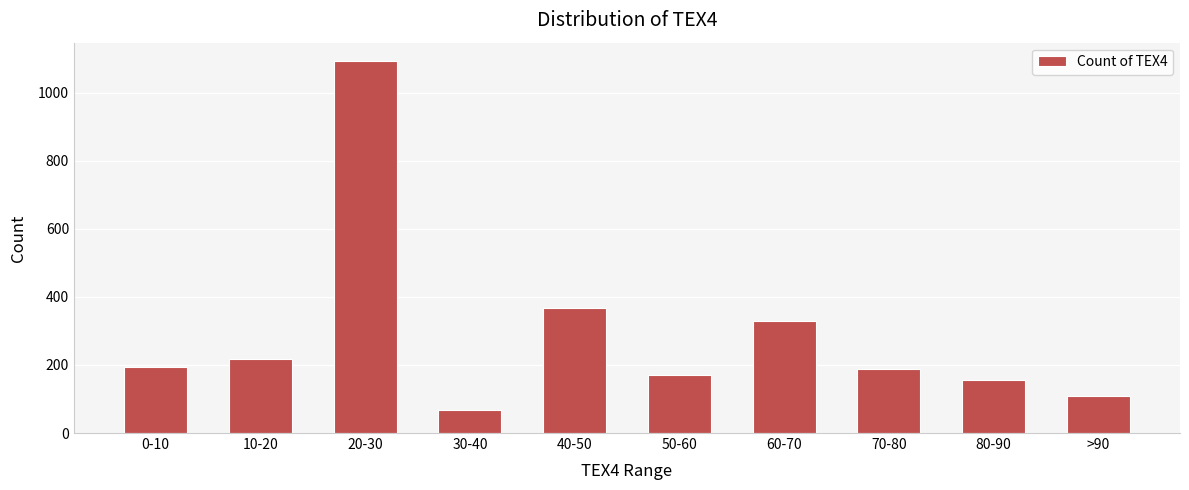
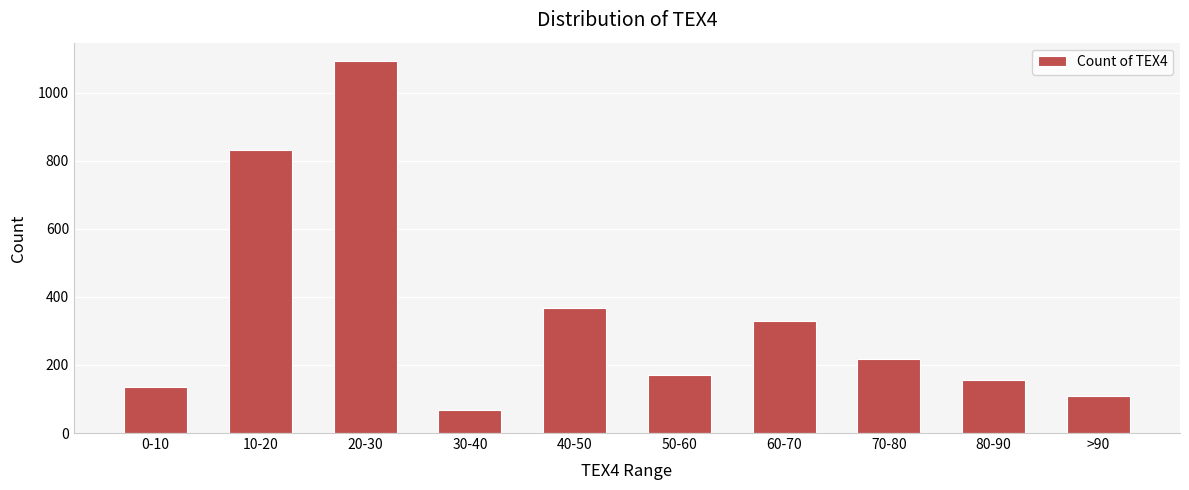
0-10: 190 -> 140
10-20: 220 -> 830
70-80: 190 -> 220
